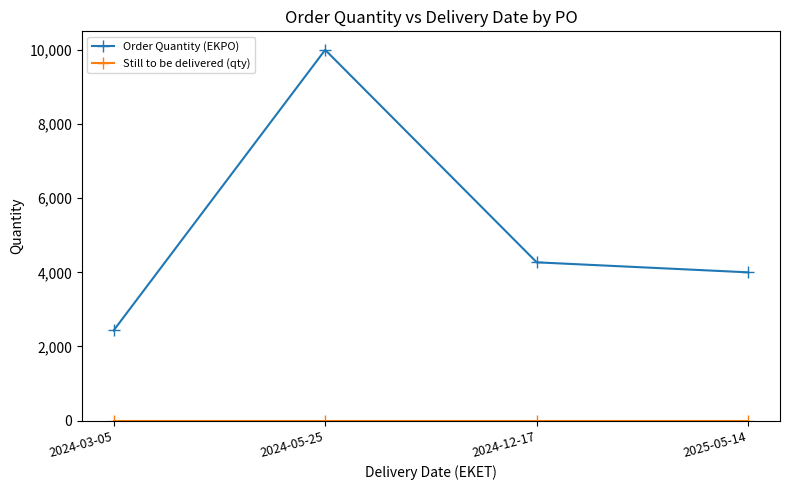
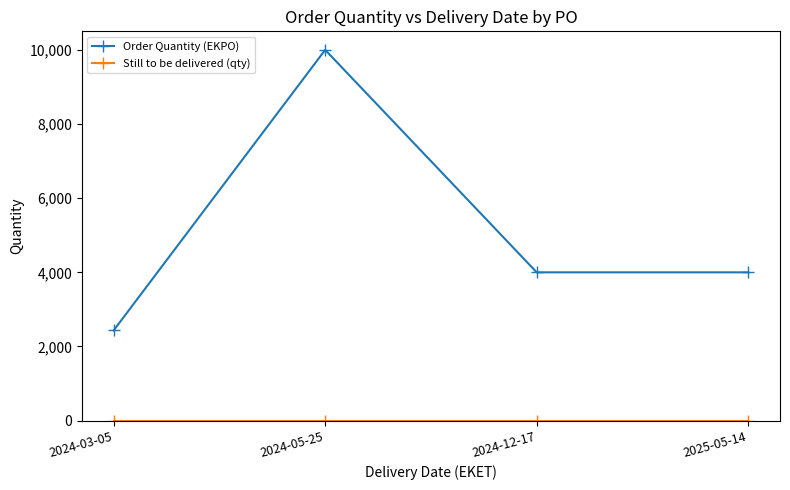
Order Quantity (EKPO), 2024-12-17: 4,300 -> 4,000
